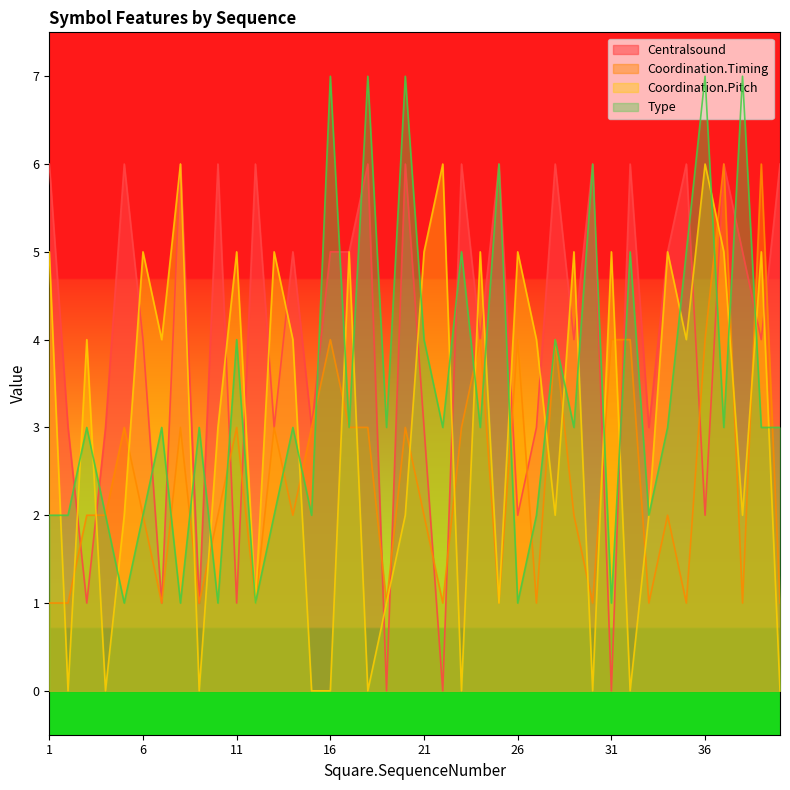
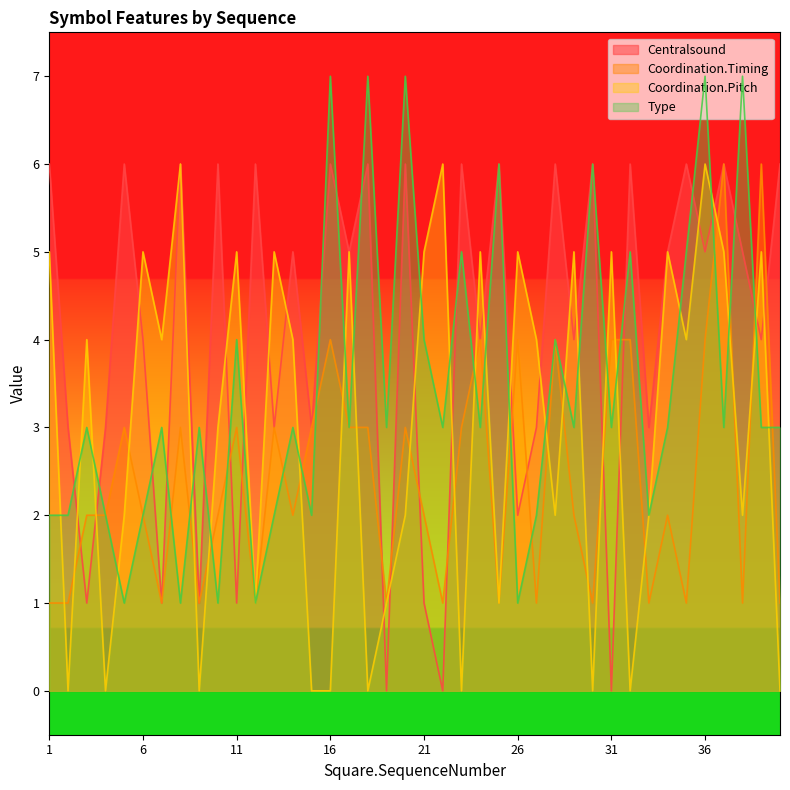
Centralsound, 16: 5 -> 6
Centralsound, 21: 3 -> 1
Type, 31: 1 -> 3
Centralsound, 36: 2 -> 5
